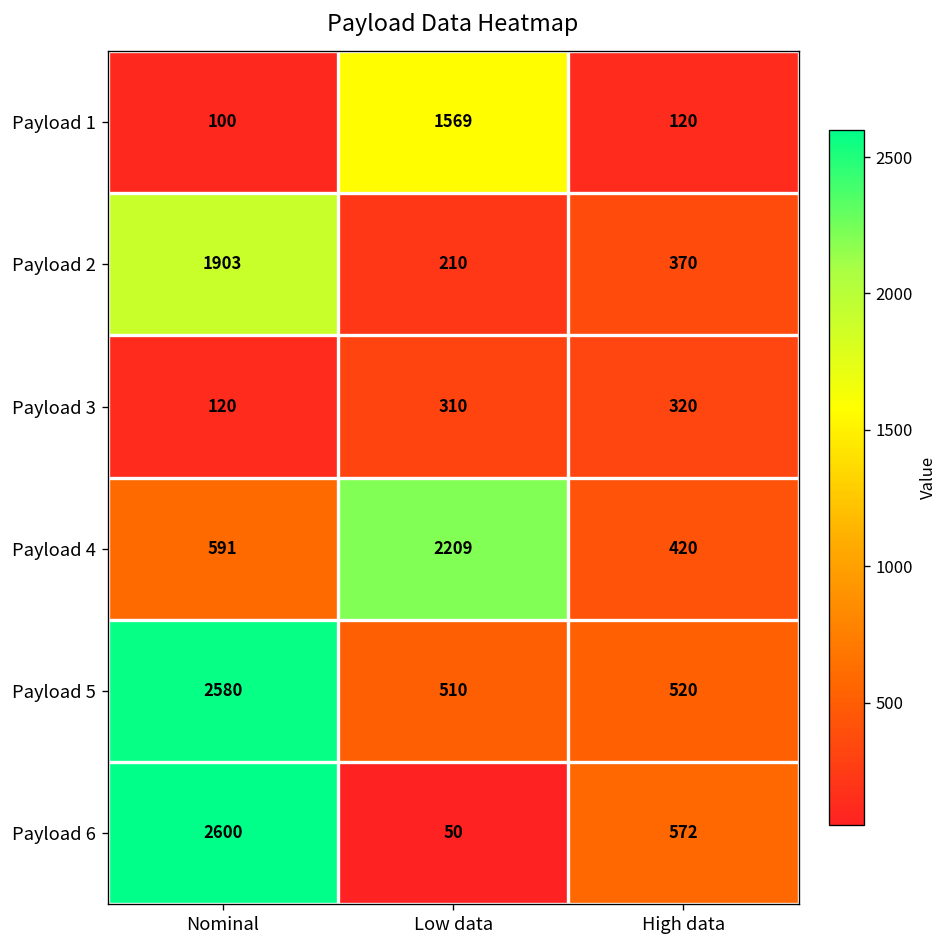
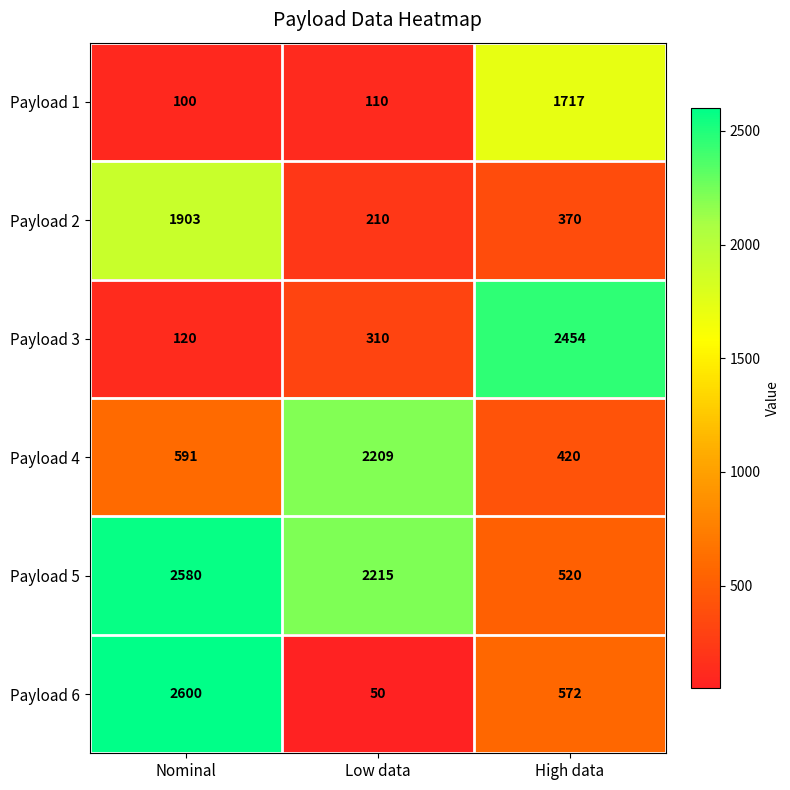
Payload 1, Low data: 1569 -> 110
Payload 1, High data: 120 -> 1717
Payload 3, High data: 320 -> 2454
Payload 5, Low data: 510 -> 2215
